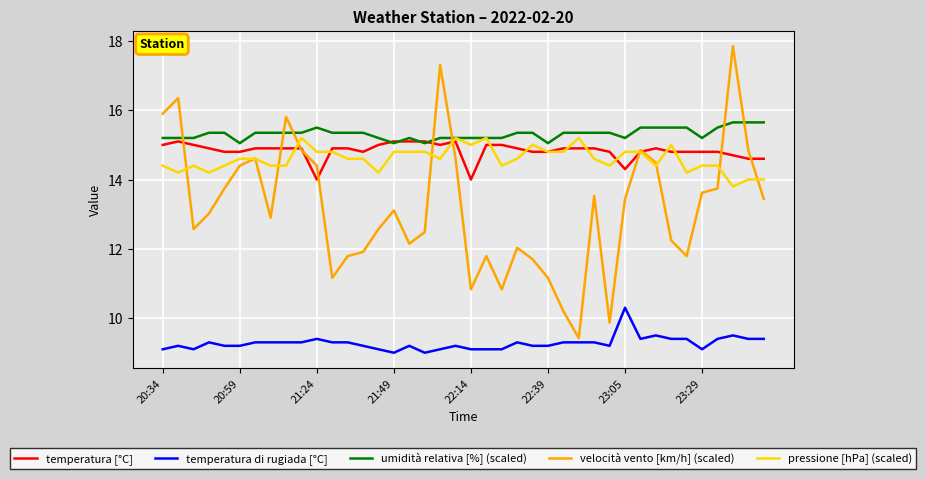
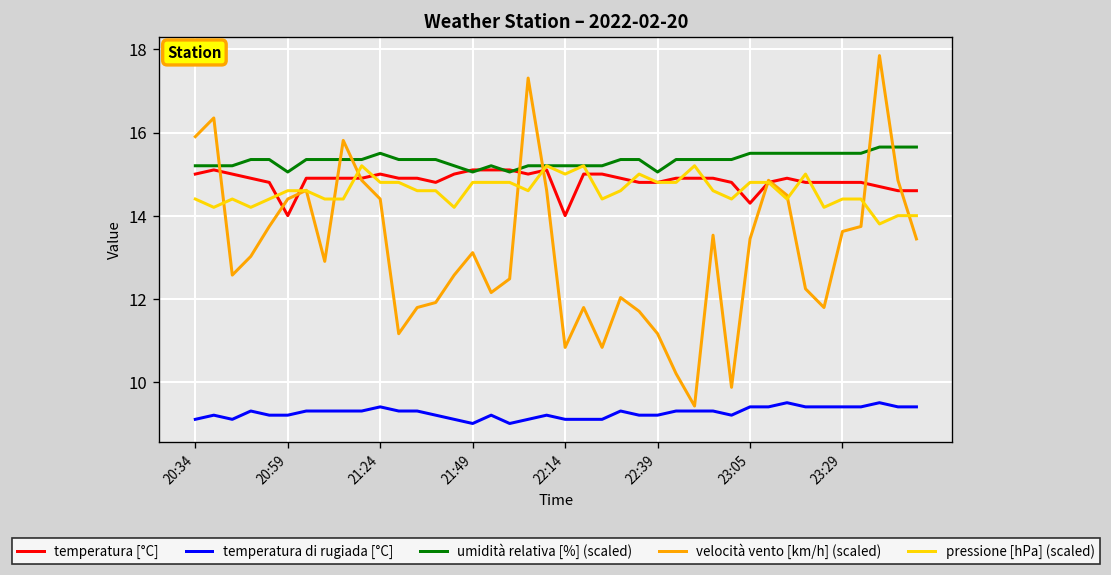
temperatura [°C], 20:59: 14.8 -> 14.0
temperatura [°C], 21:24: 14 -> 15
temperatura di rugiada [°C], 23:05: 10.3 -> 9.4
umidità relativa [%] (scaled), 23:05: 15.2 -> 15.5
temperatura di rugiada [°C], 23:29: 9.1 -> 9.4
umidità relativa [%] (scaled), 23:29: 15.2 -> 15.5
